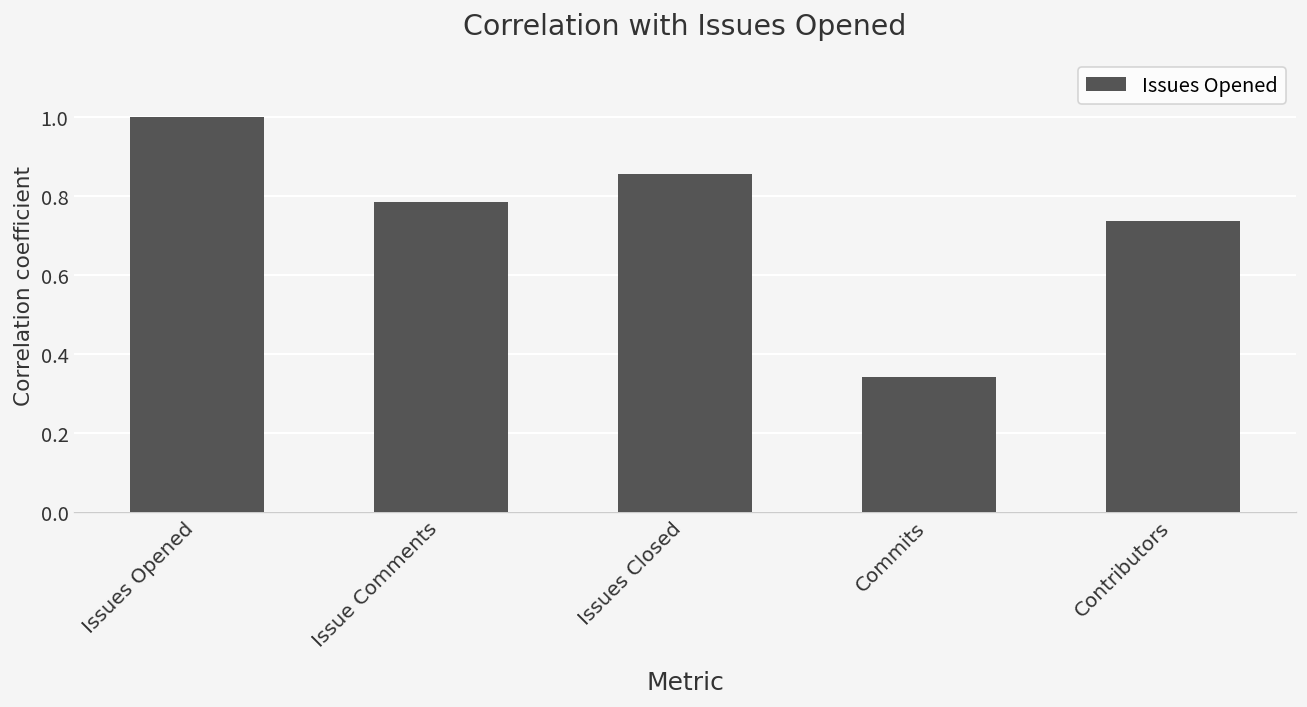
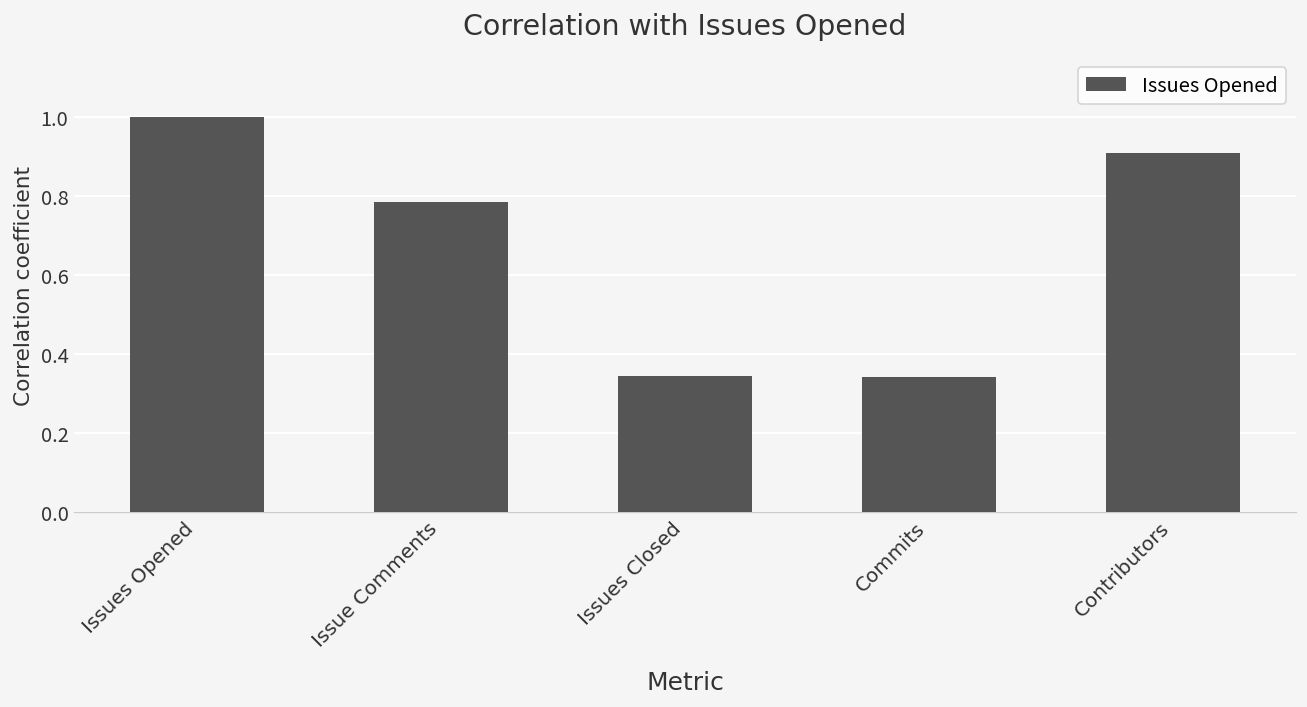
Issues Closed: 0.86 -> 0.34
Contributors: 0.74 -> 0.91
